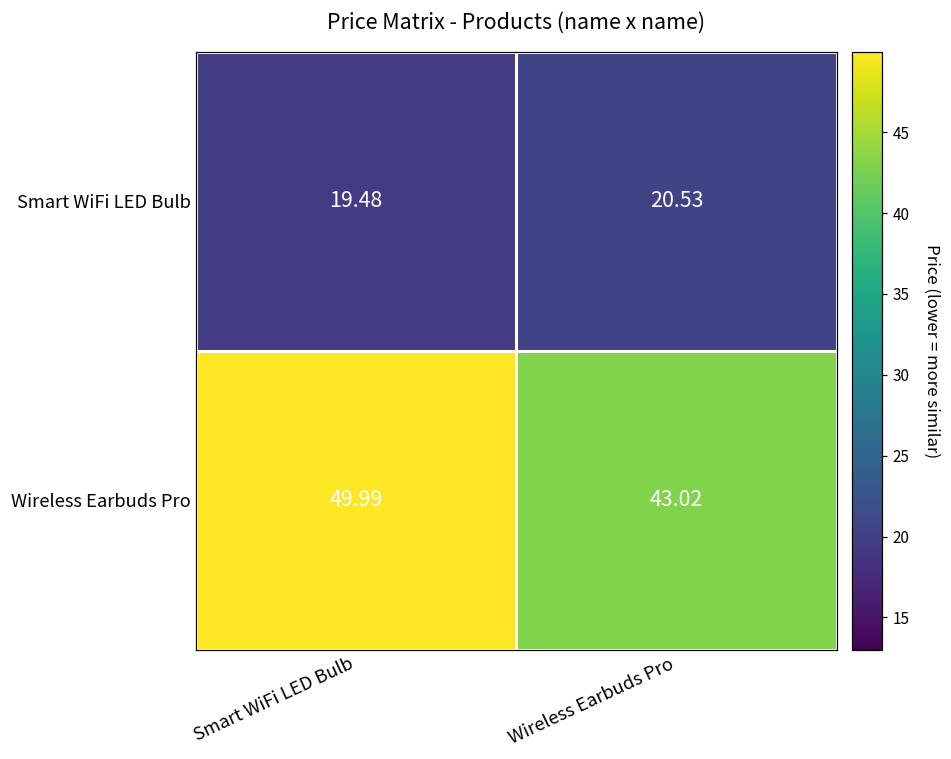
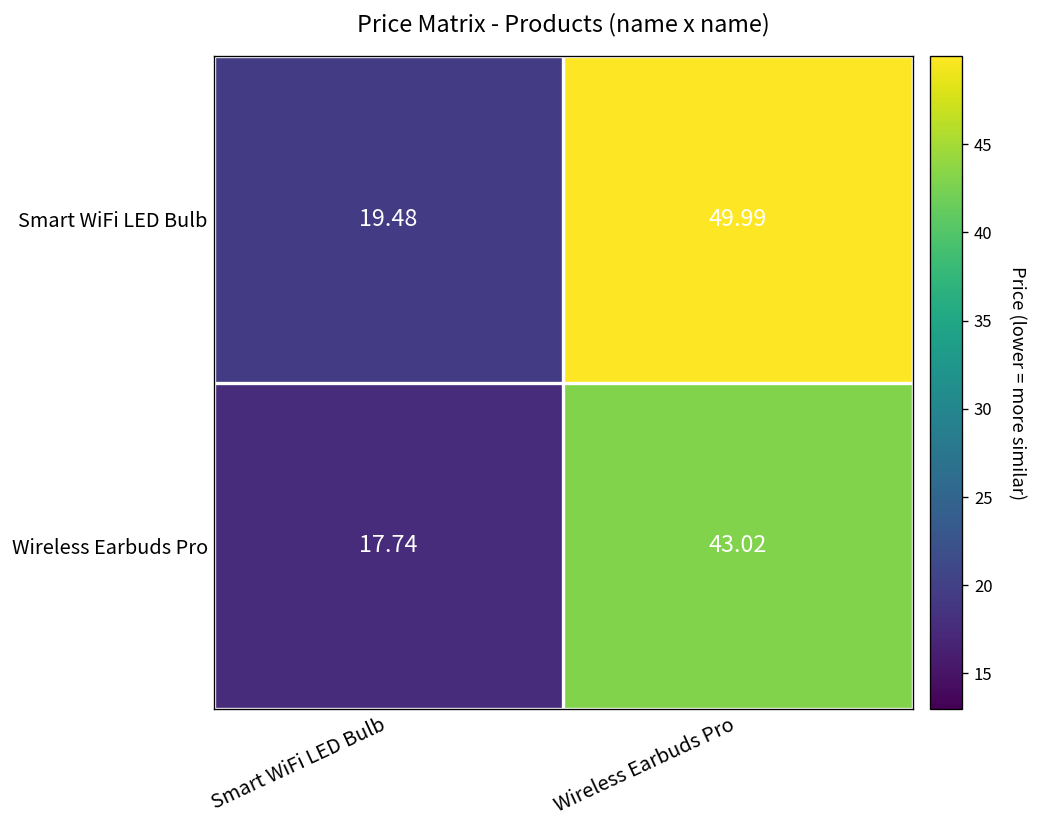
Smart WiFi LED Bulb, Wireless Earbuds Pro: 20.53 -> 49.99
Wireless Earbuds Pro, Smart WiFi LED Bulb: 49.99 -> 17.74
